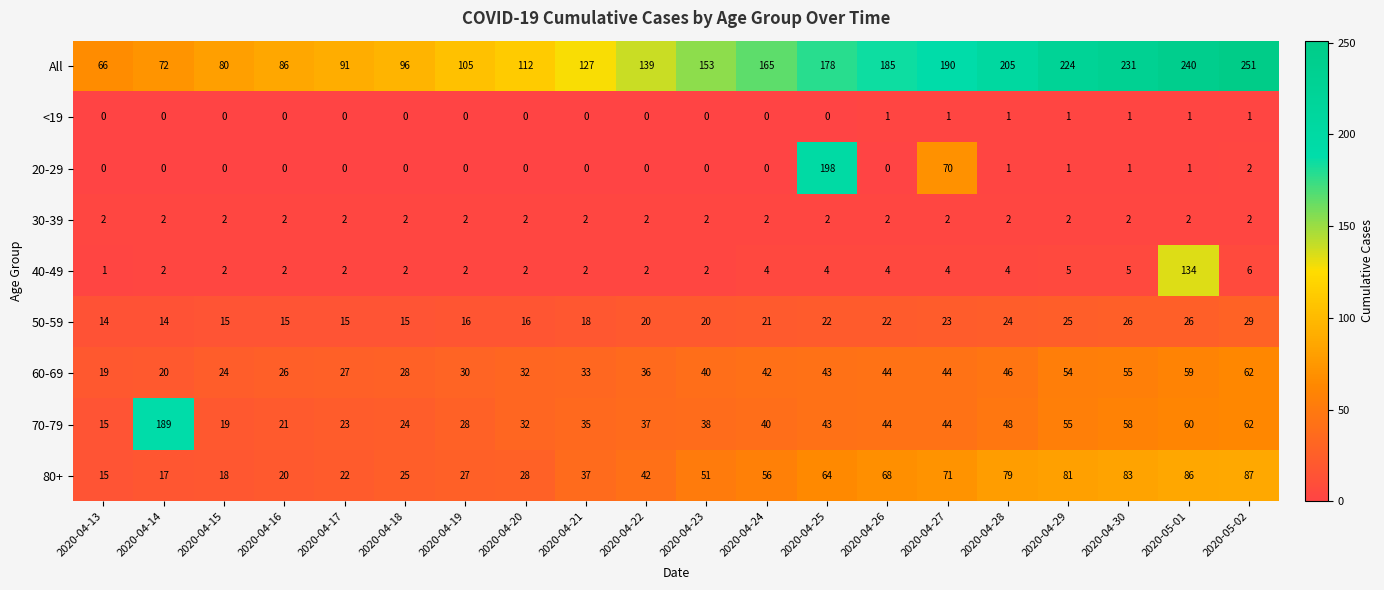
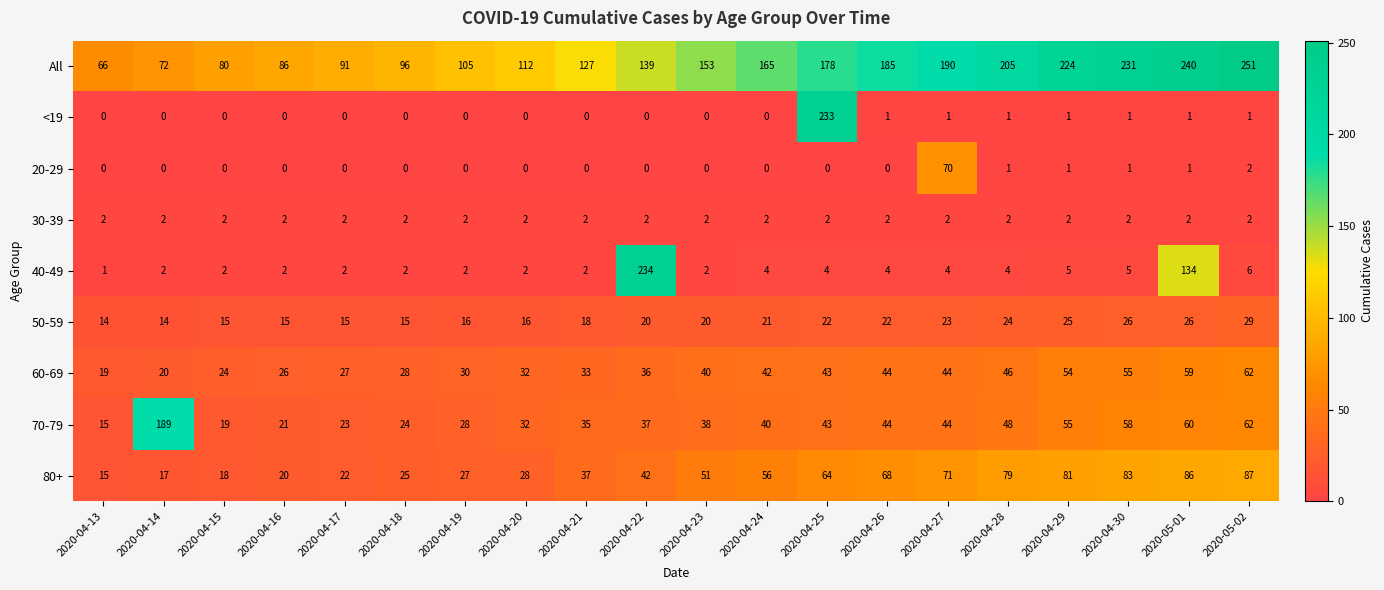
<19, 2020-04-25: 0 -> 233
20-29, 2020-04-25: 198 -> 0
40-49, 2020-04-22: 2 -> 234
